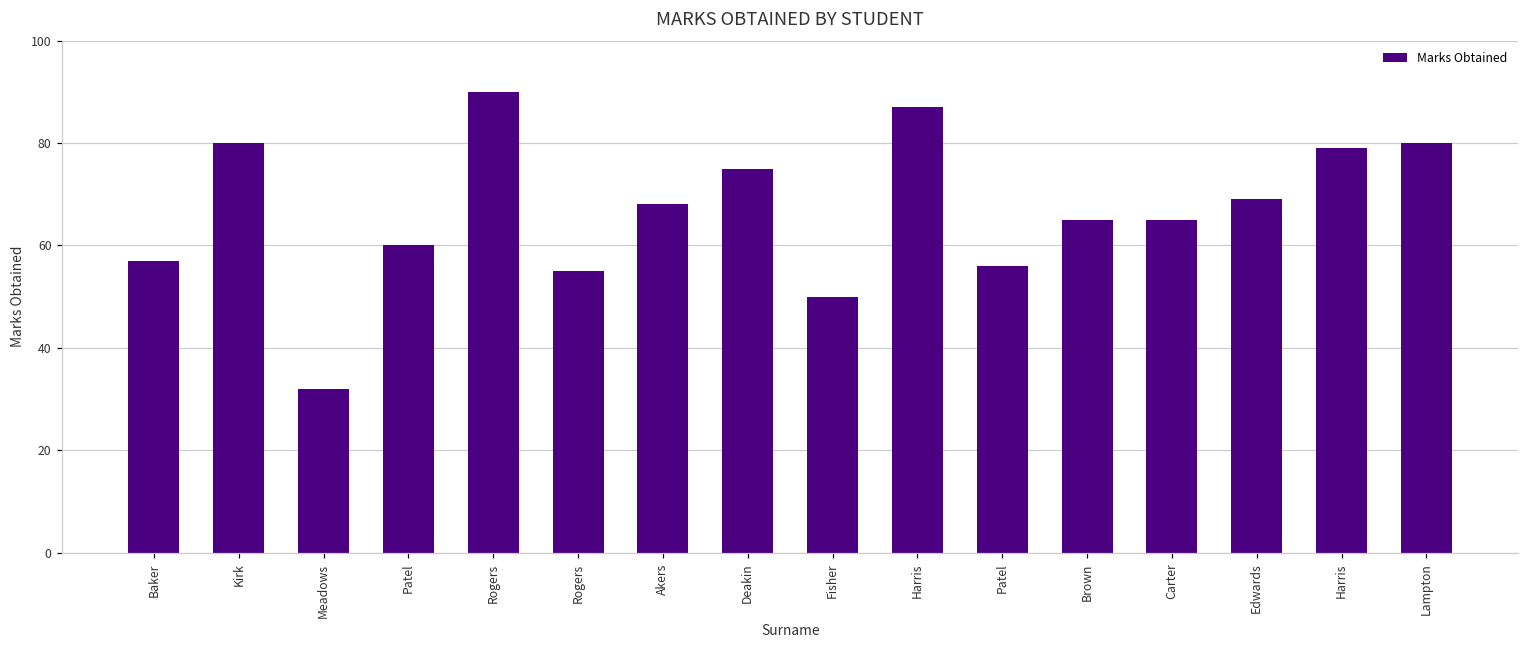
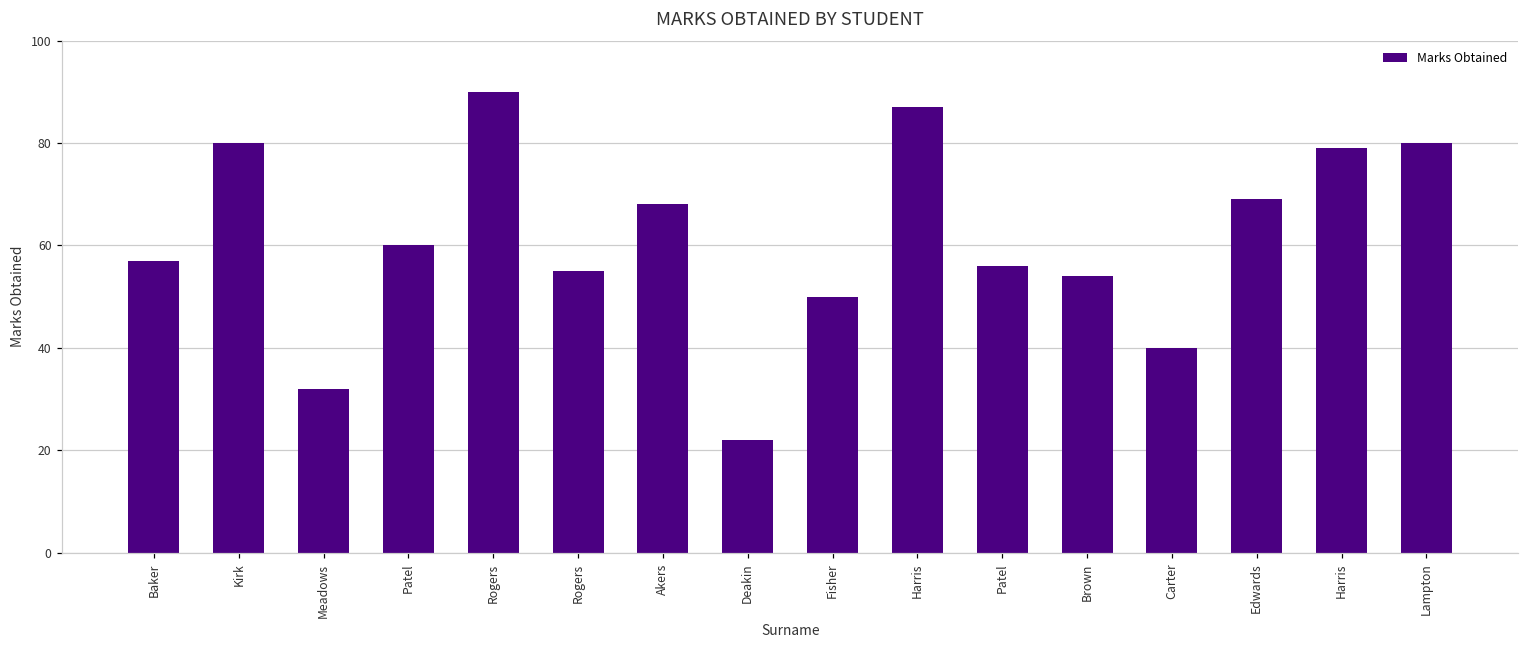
Deakin: 75 -> 22
Brown: 65 -> 54
Carter: 65 -> 40
